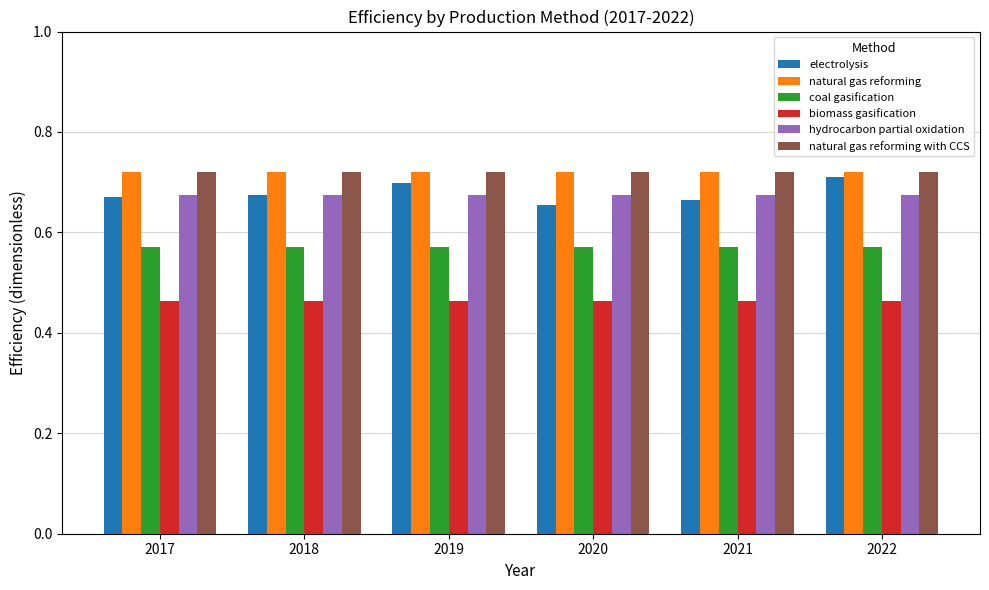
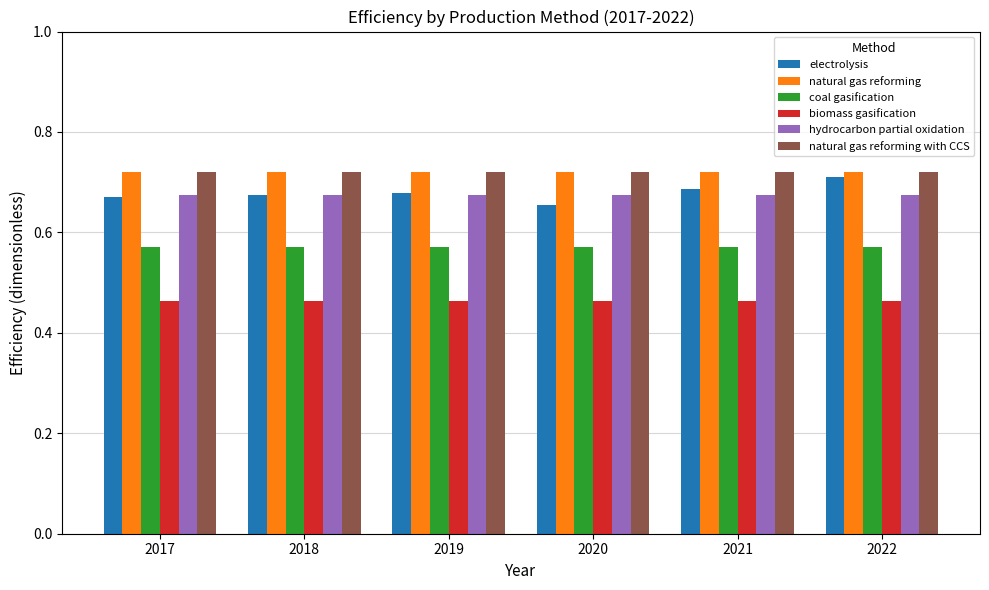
electrolysis, 2019: 0.70 -> 0.68
electrolysis, 2021: 0.67 -> 0.69
